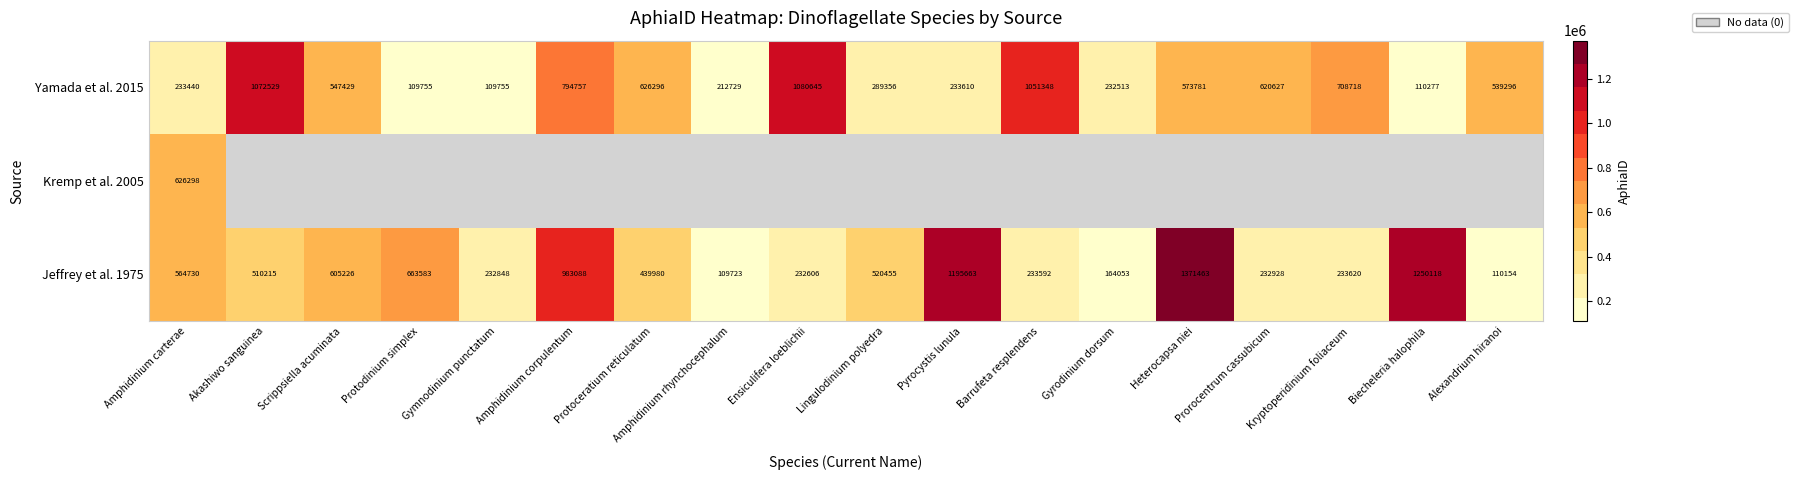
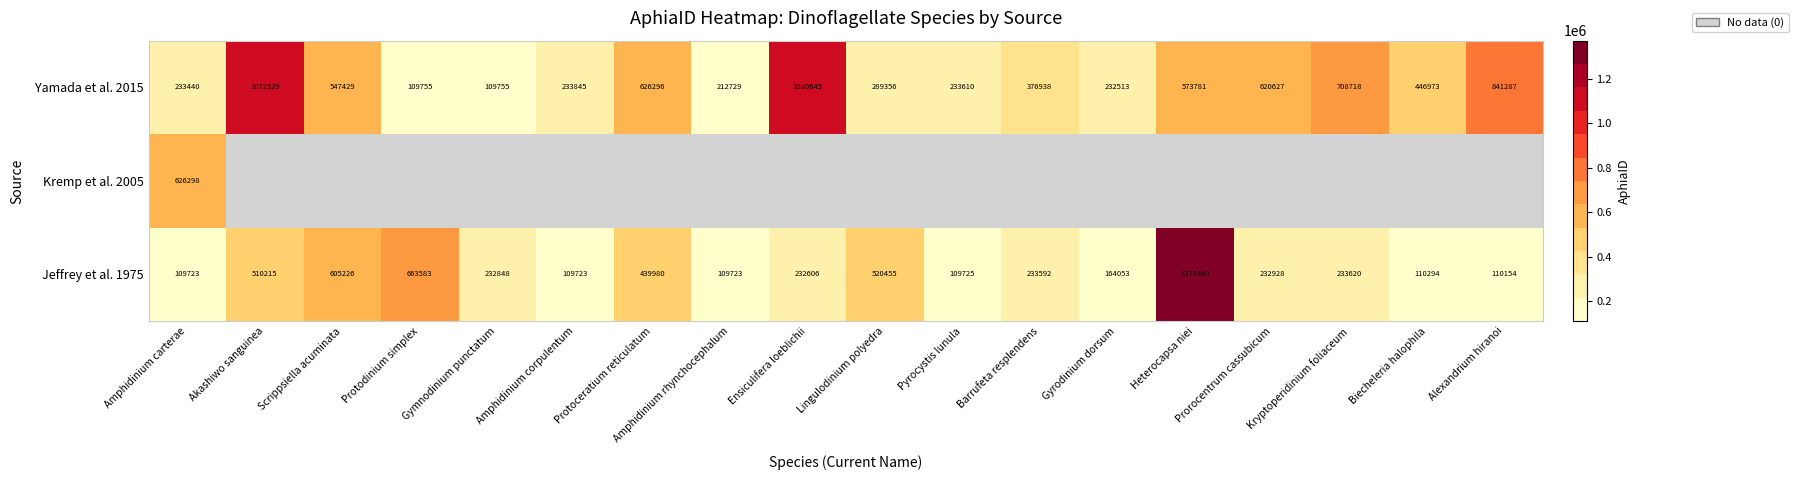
Yamada et al. 2015, Amphidinium corpulentum: 794757 -> 233845
Yamada et al. 2015, Barrufeta resplendens: 1051348 -> 376938
Yamada et al. 2015, Biecheleria halophila: 110277 -> 446973
Yamada et al. 2015, Alexandrium hiranoi: 539296 -> 841287
Jeffrey et al. 1975, Amphidinium carterae: 564730 -> 109723
Jeffrey et al. 1975, Amphidinium corpulentum: 983088 -> 109723
Jeffrey et al. 1975, Pyrocystis lunula: 1195663 -> 109725
Jeffrey et al. 1975, Biecheleria halophila: 1250118 -> 110294
